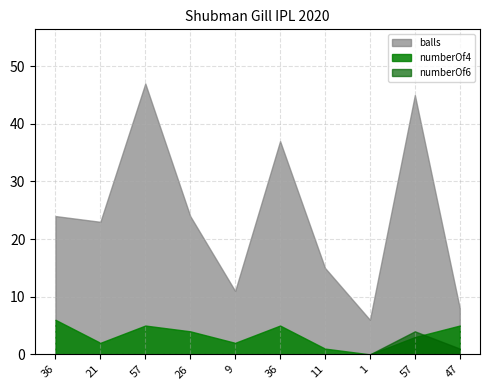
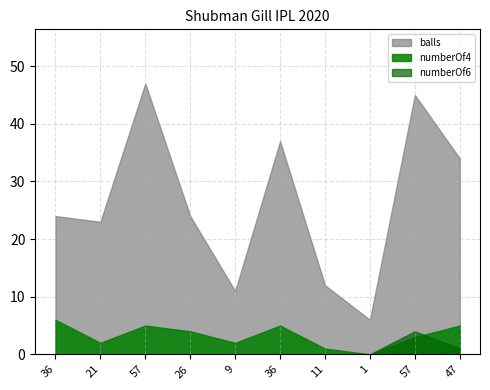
balls, 11: 15 -> 12
balls, 47: 8 -> 34
